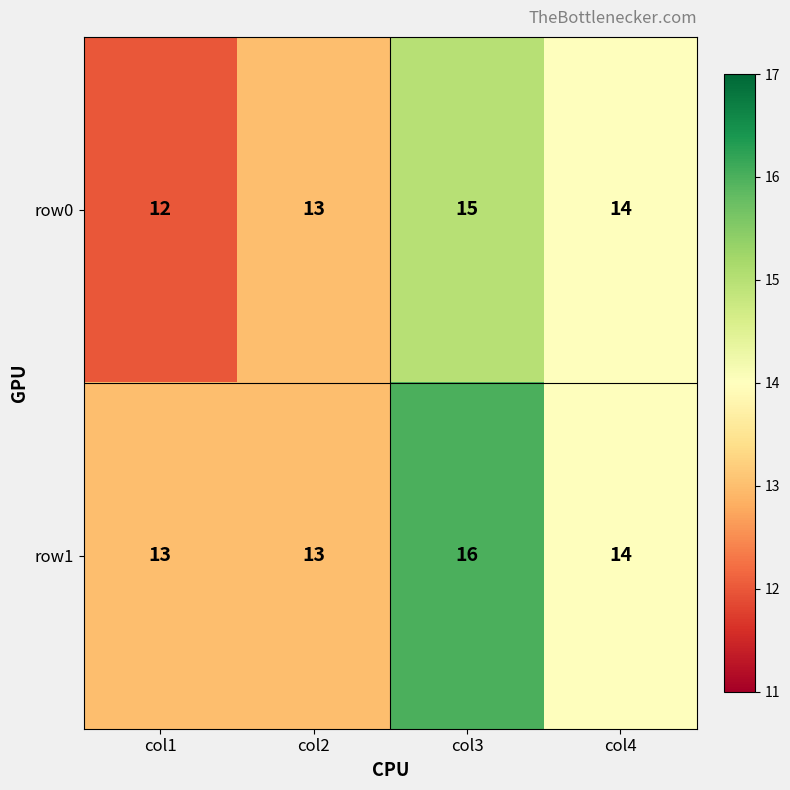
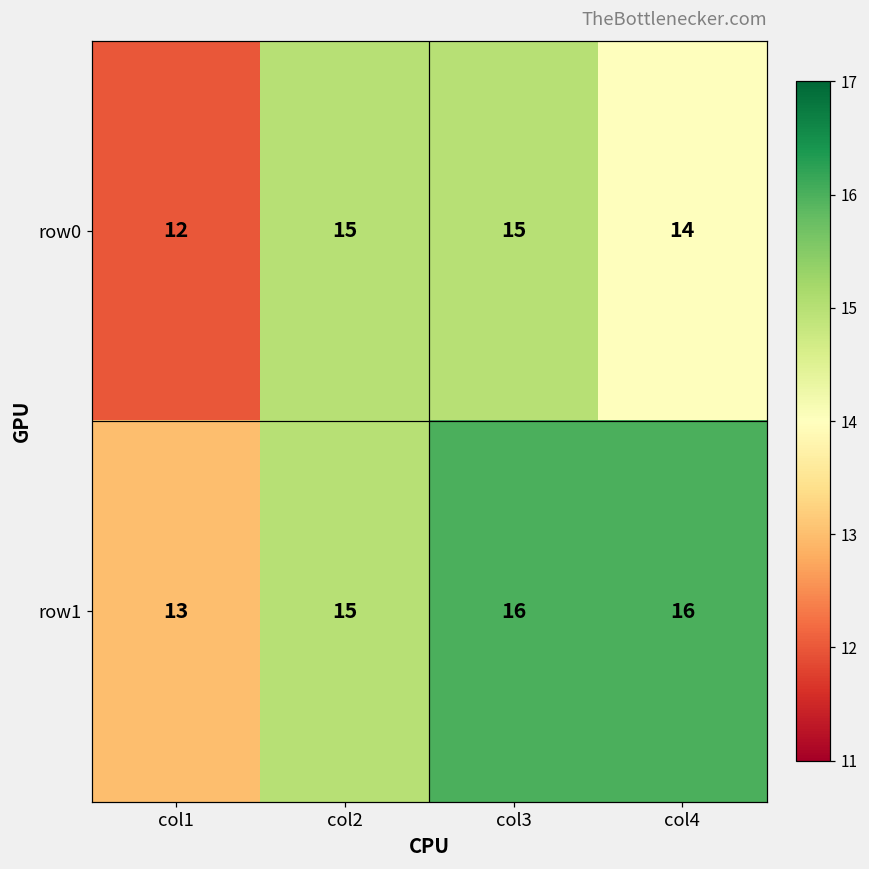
row0, col2: 13 -> 15
row1, col2: 13 -> 15
row1, col4: 14 -> 16
